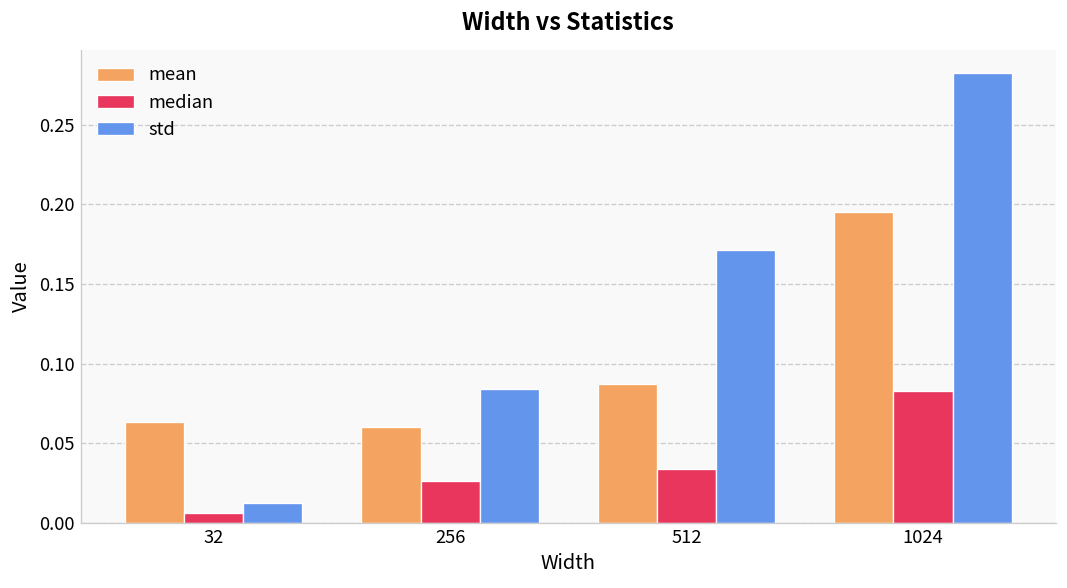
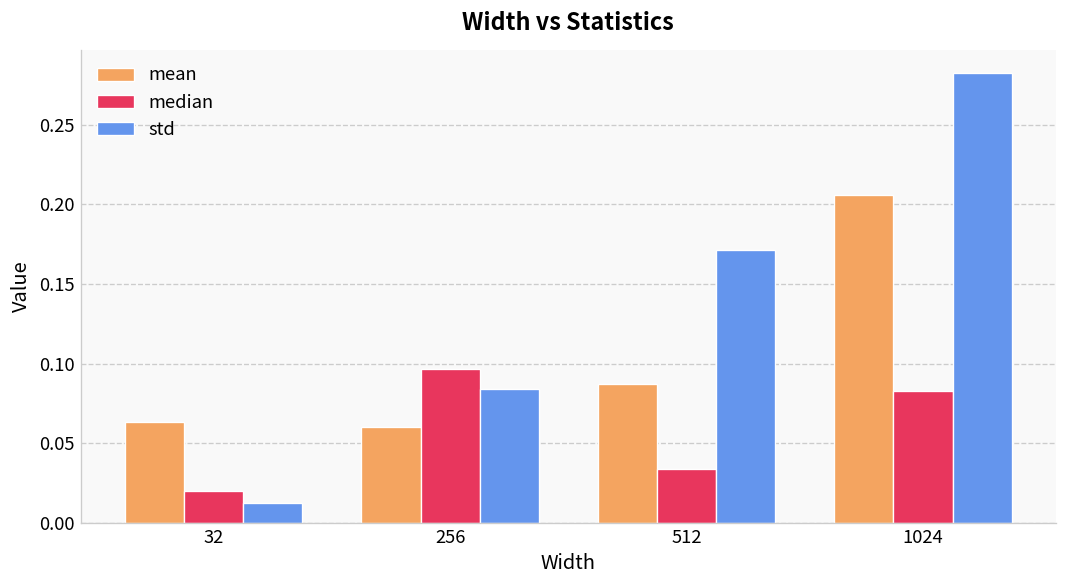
median, 32: 0.006 -> 0.020
median, 256: 0.026 -> 0.097
mean, 1024: 0.195 -> 0.206
